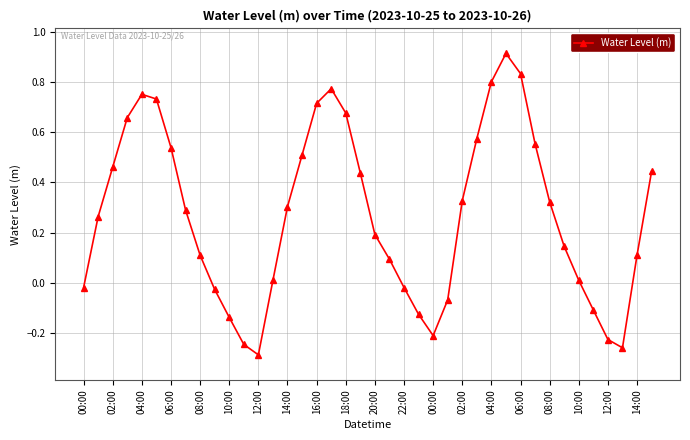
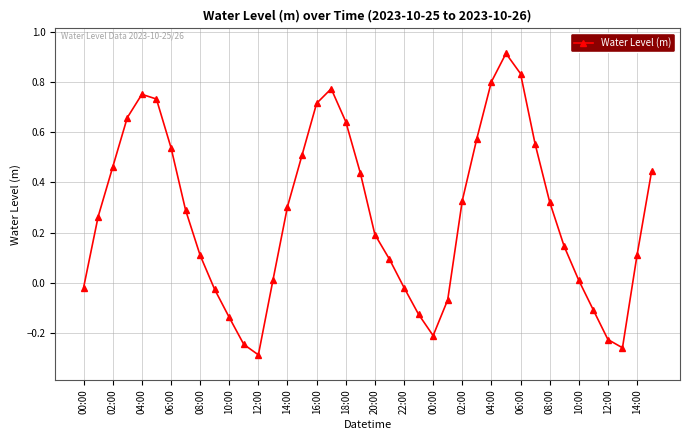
18:00: 0.68 -> 0.64
